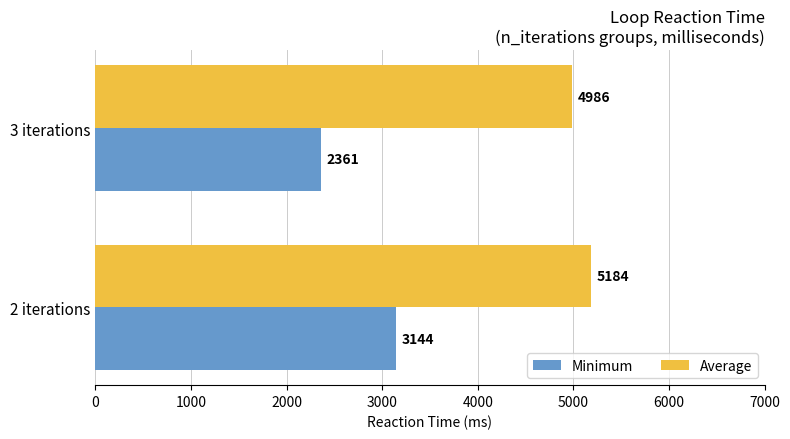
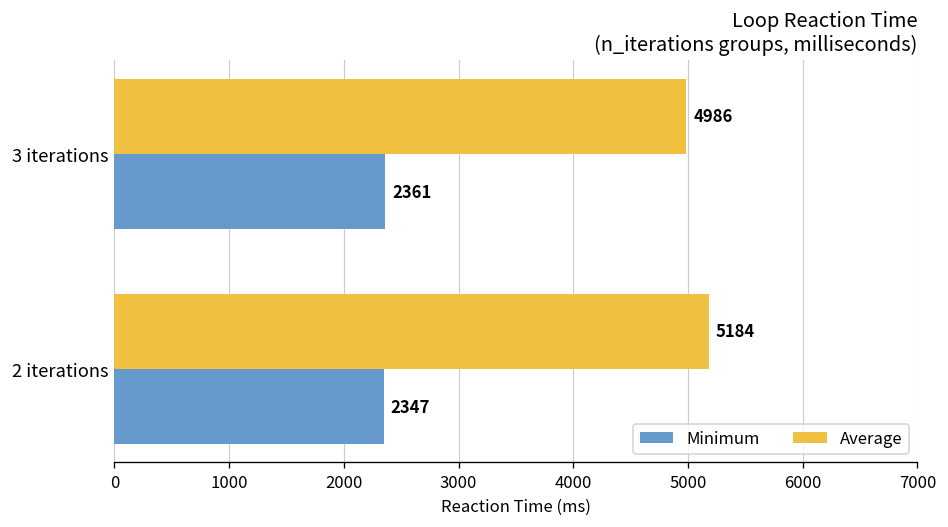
Minimum, 2 iterations: 3144 -> 2347
